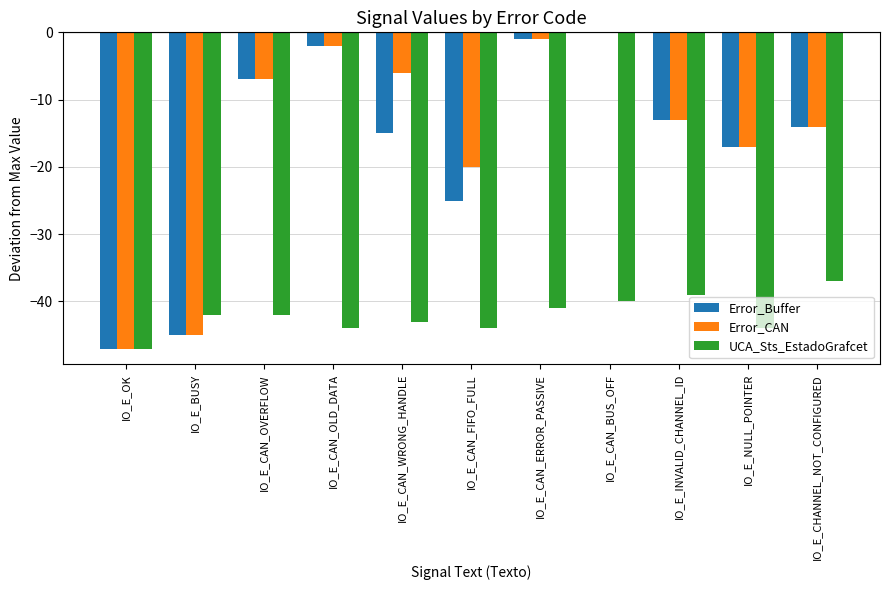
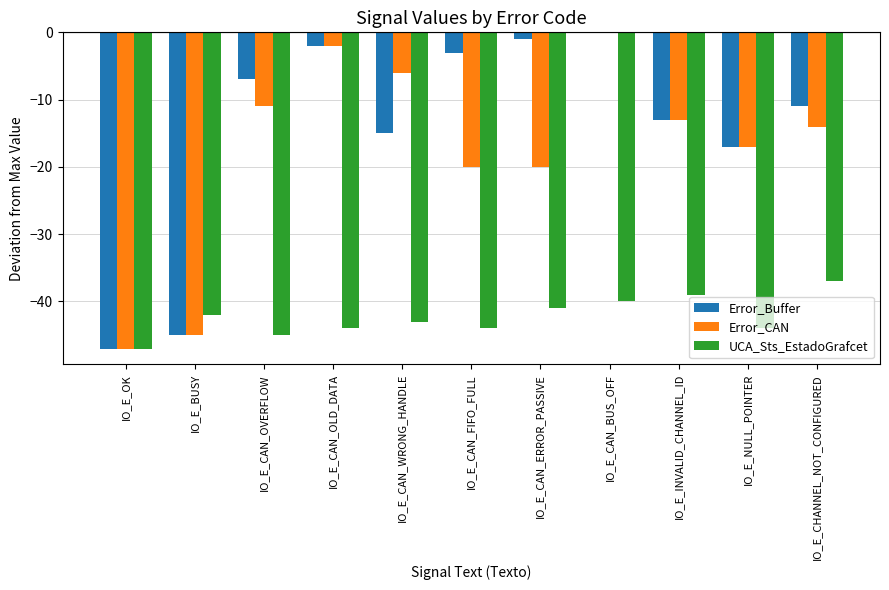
Error_CAN, IO_E_CAN_OVERFLOW: -7 -> -11
UCA_Sts_EstadoGrafcet, IO_E_CAN_OVERFLOW: -42 -> -45
Error_Buffer, IO_E_CAN_FIFO_FULL: -25 -> -3
Error_CAN, IO_E_CAN_ERROR_PASSIVE: -1 -> -20
Error_Buffer, IO_E_CHANNEL_NOT_CONFIGURED: -14 -> -11
